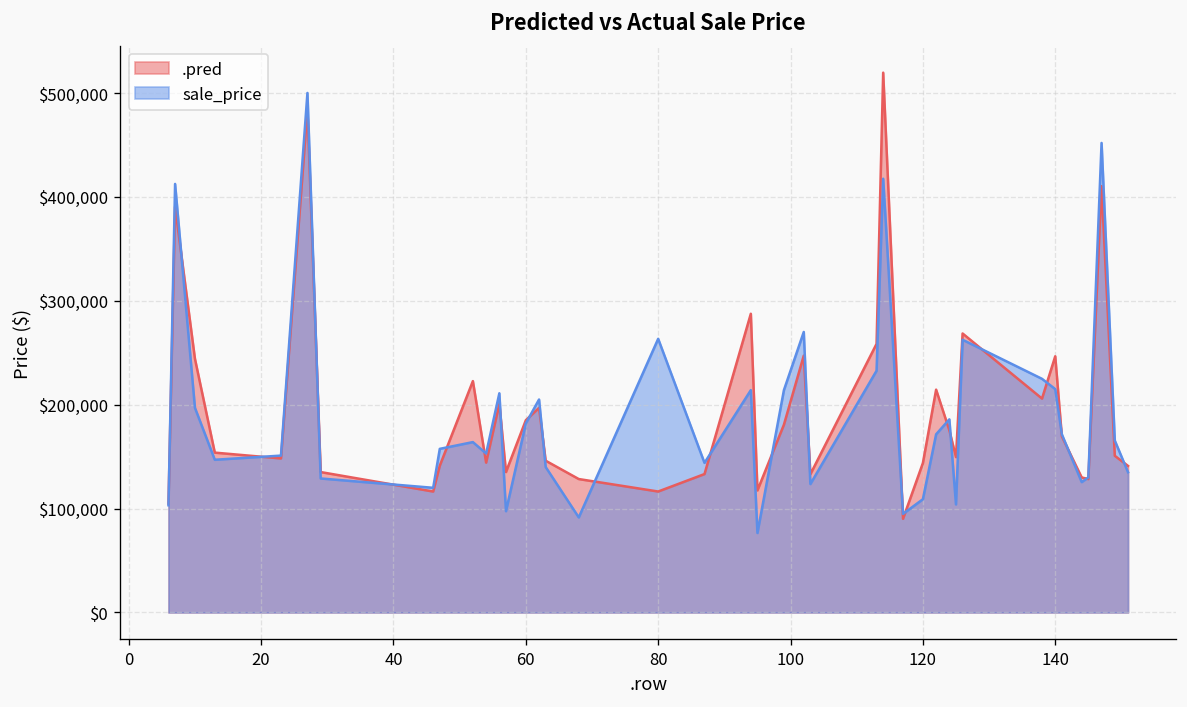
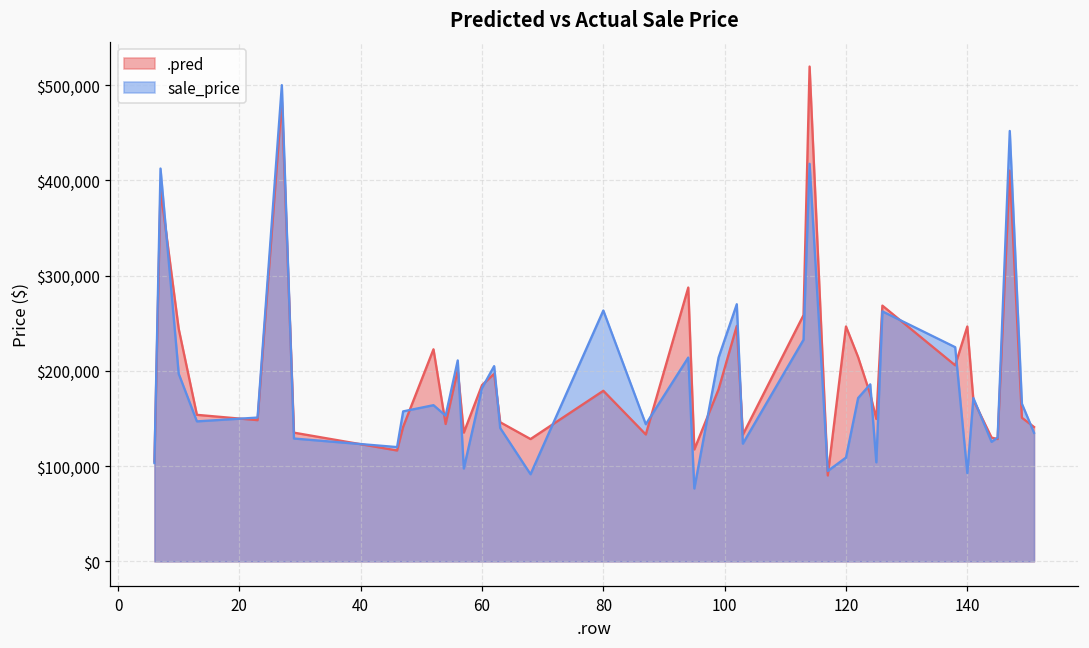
.pred, 80: $120,000 -> $180,000
.pred, 120: $140,000 -> $250,000
sale_price, 140: $220,000 -> $90,000
